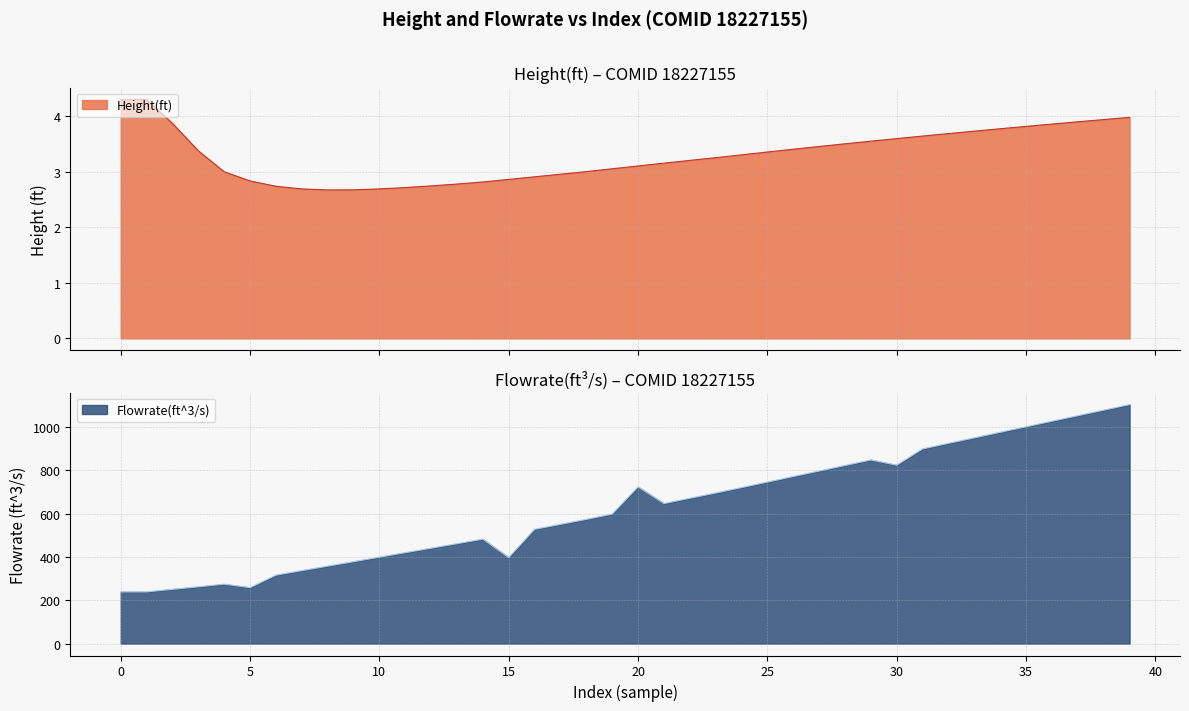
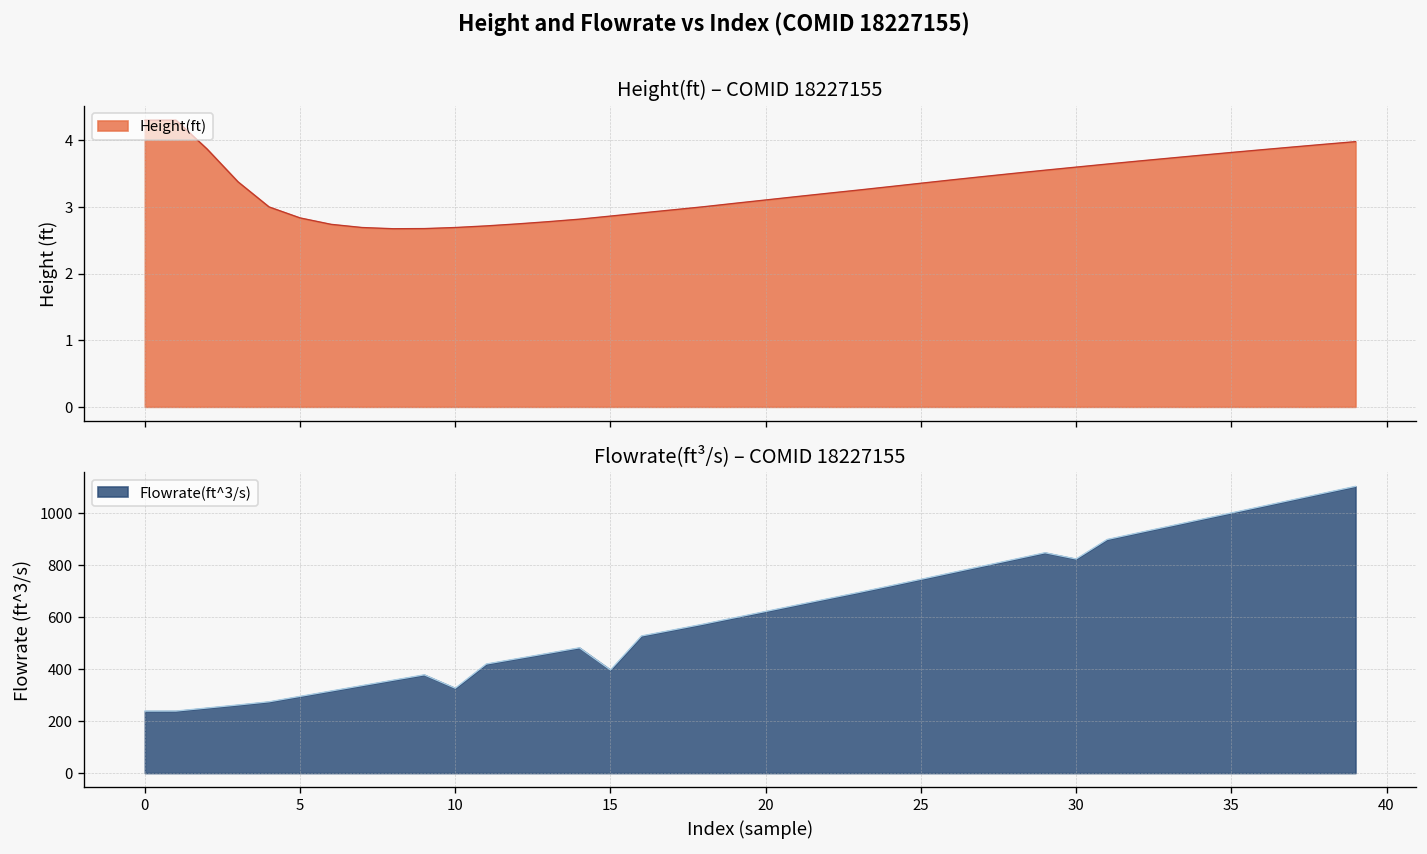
Flowrate(ft³/s) – COMID 18227155, 5: 260 -> 300
Flowrate(ft³/s) – COMID 18227155, 10: 400 -> 330
Flowrate(ft³/s) – COMID 18227155, 20: 720 -> 620
